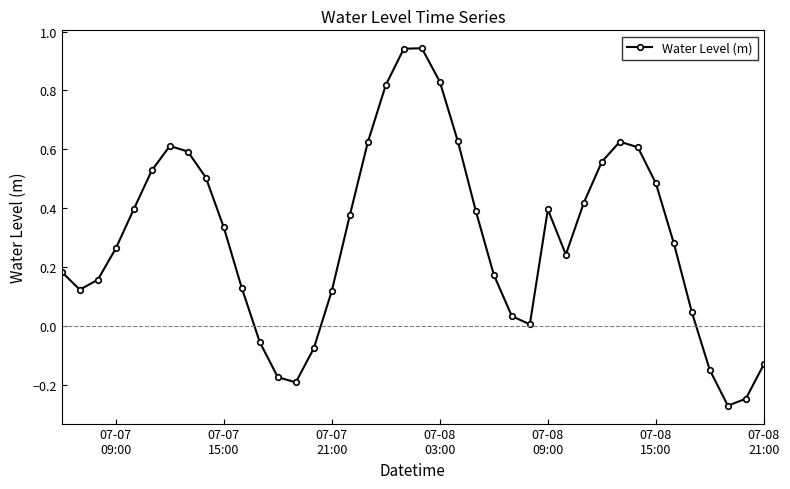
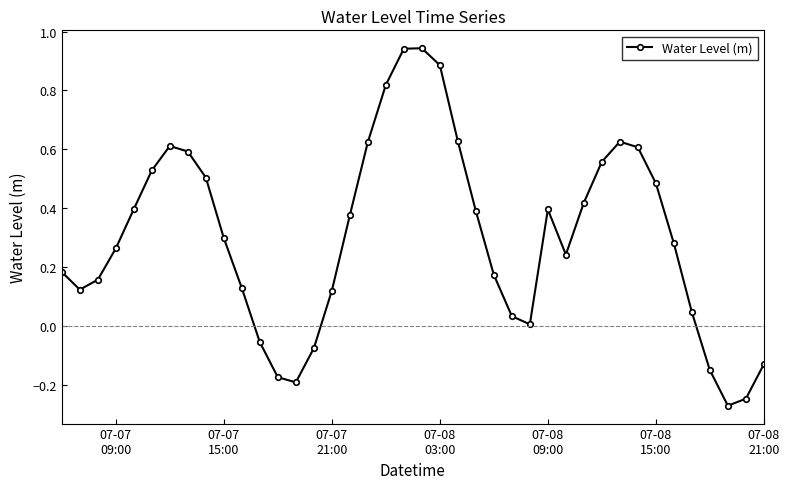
07-07 15:00: 0.33 -> 0.30
07-08 03:00: 0.83 -> 0.89
